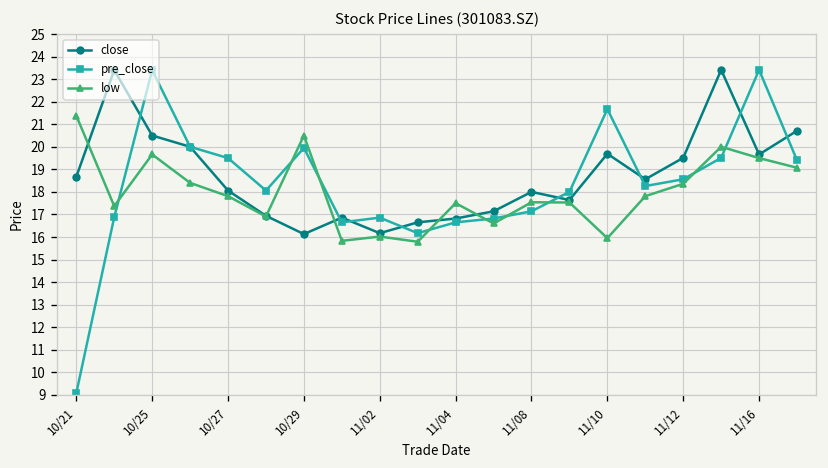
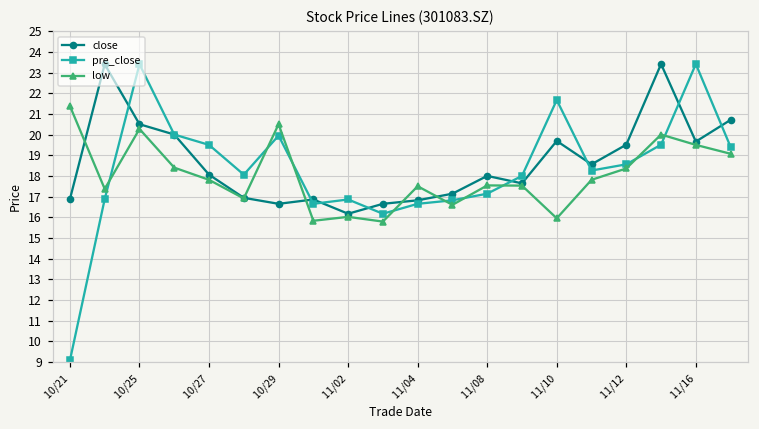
close, 10/21: 18.7 -> 16.9
low, 10/25: 19.7 -> 20.3
close, 10/29: 16.1 -> 16.7
